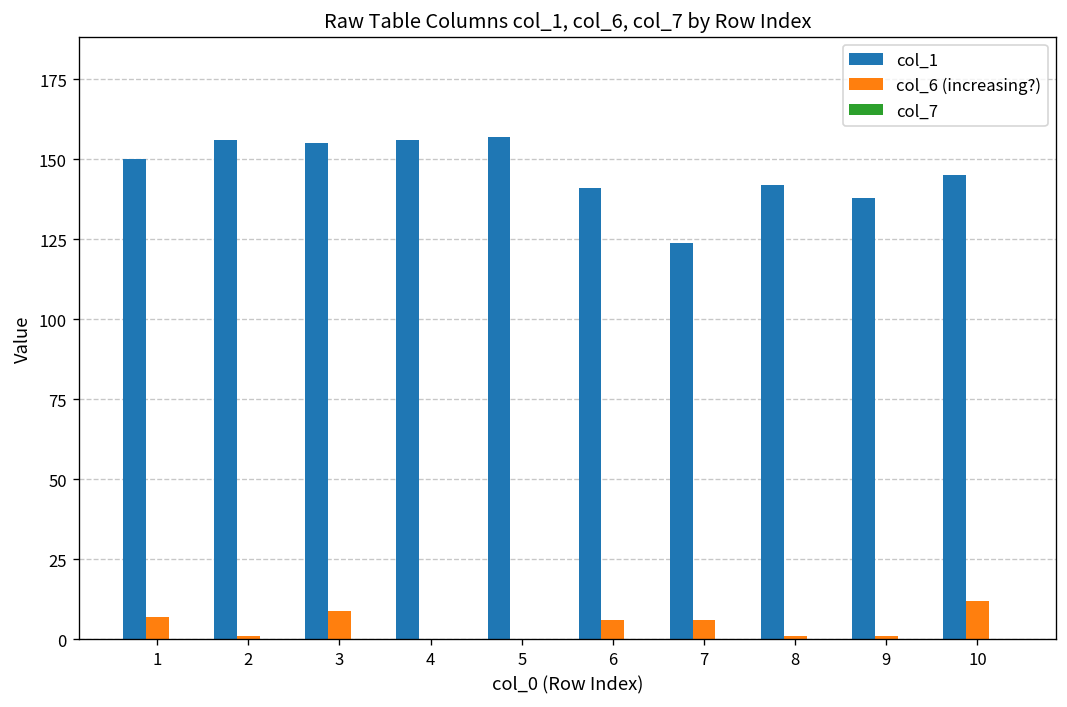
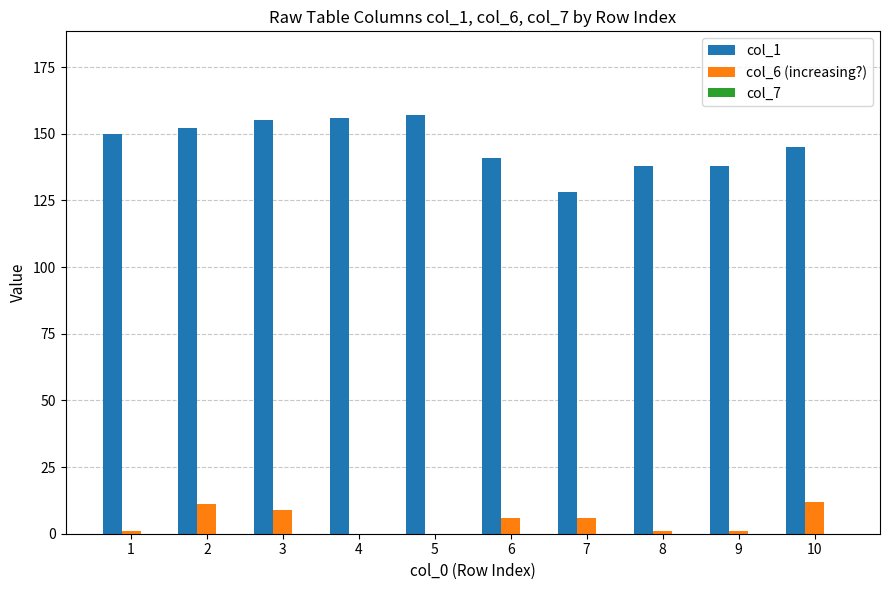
col_6 (increasing?), 1: 7 -> 1
col_1, 2: 156 -> 152
col_6 (increasing?), 2: 1 -> 11
col_1, 7: 124 -> 128
col_1, 8: 142 -> 138
